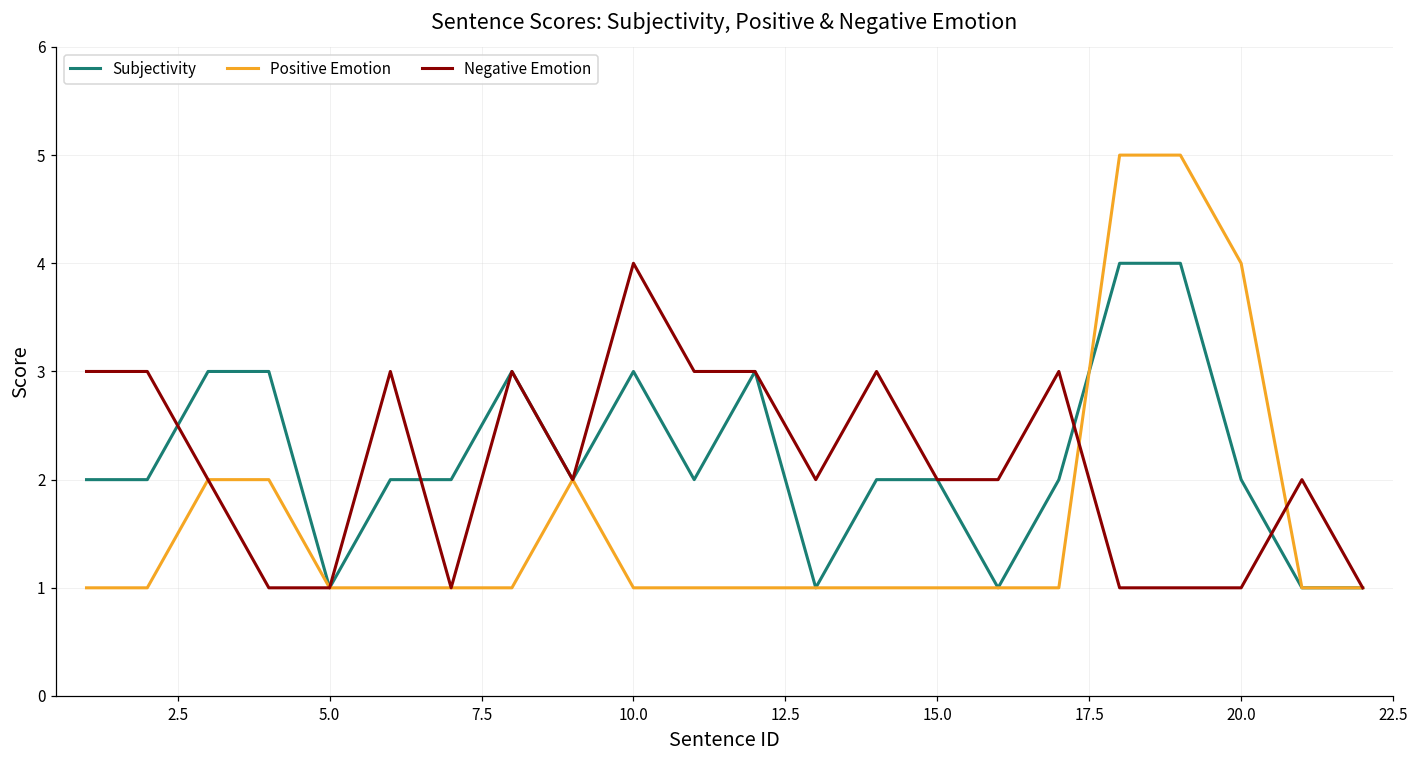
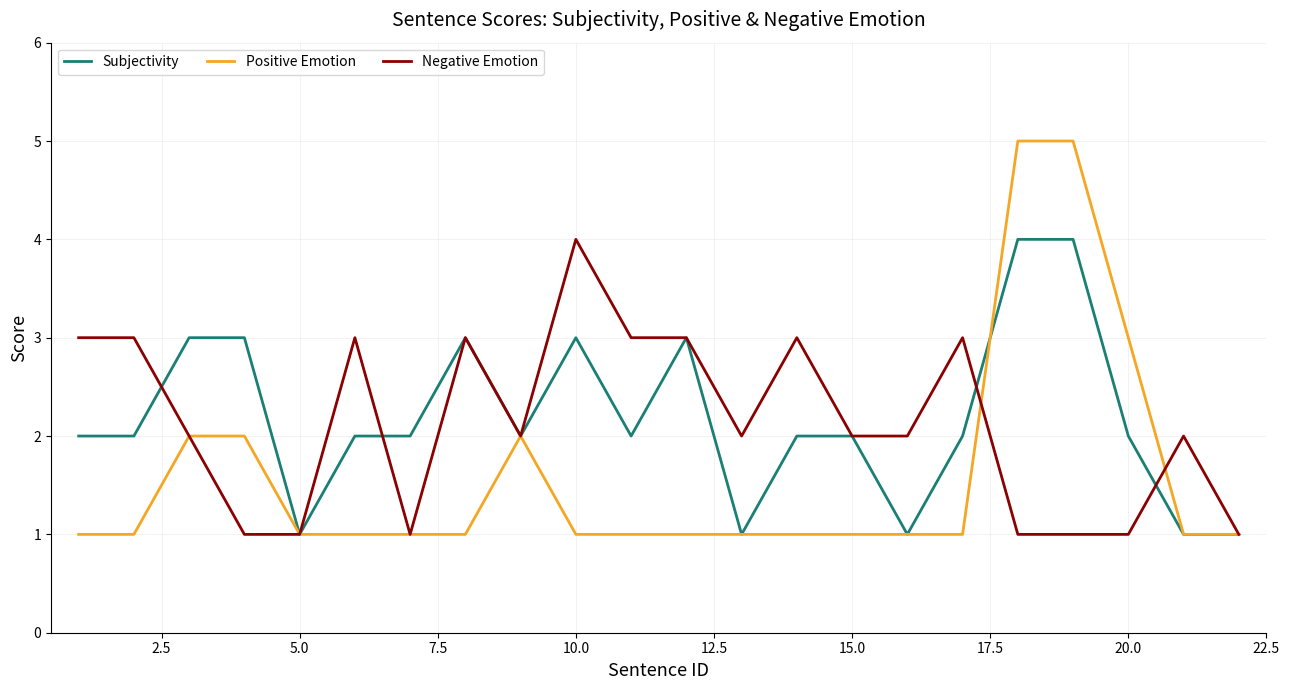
Positive Emotion, 20.0: 4 -> 3
